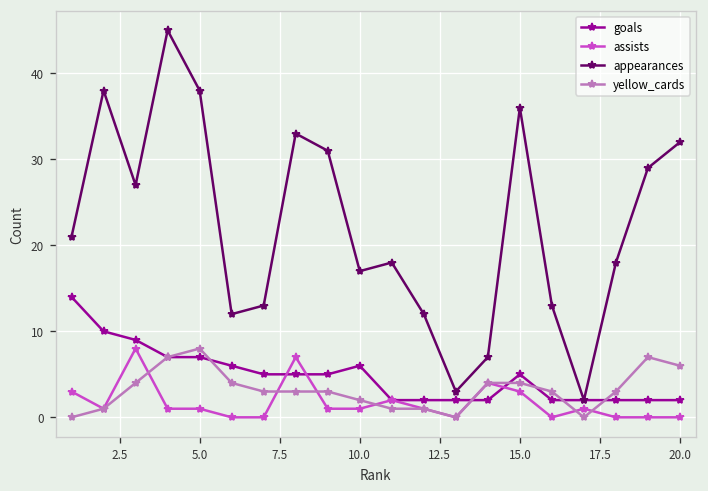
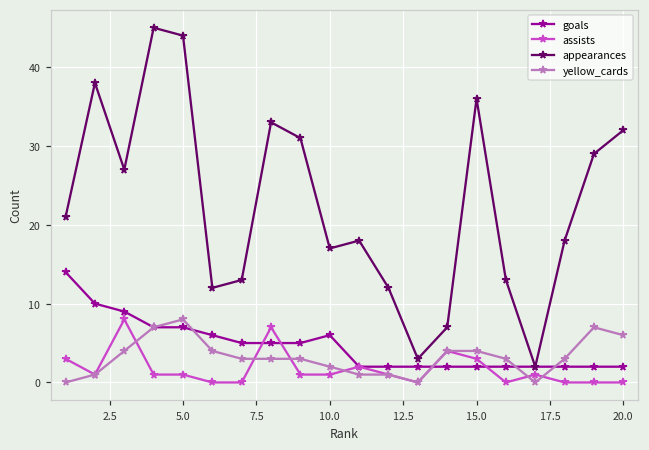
appearances, 5.0: 38 -> 44
goals, 15.0: 5 -> 2
